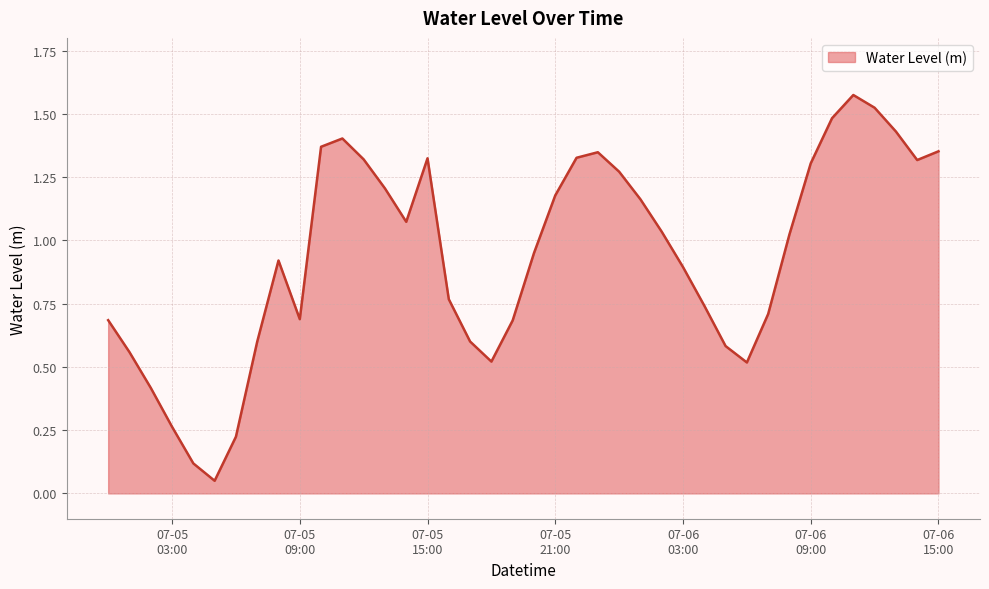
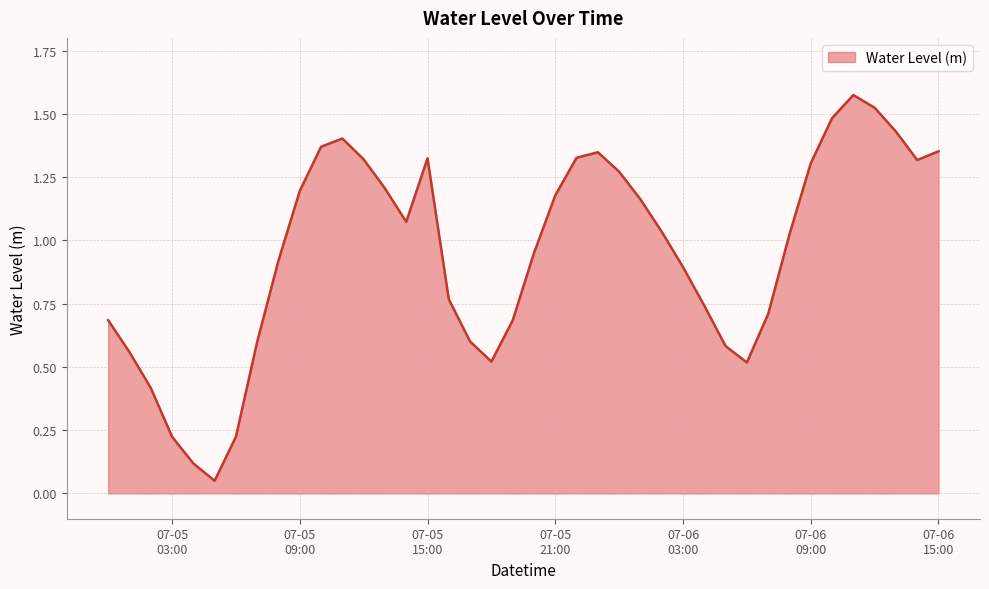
07-05 03:00: 0.26 -> 0.22
07-05 09:00: 0.69 -> 1.20
